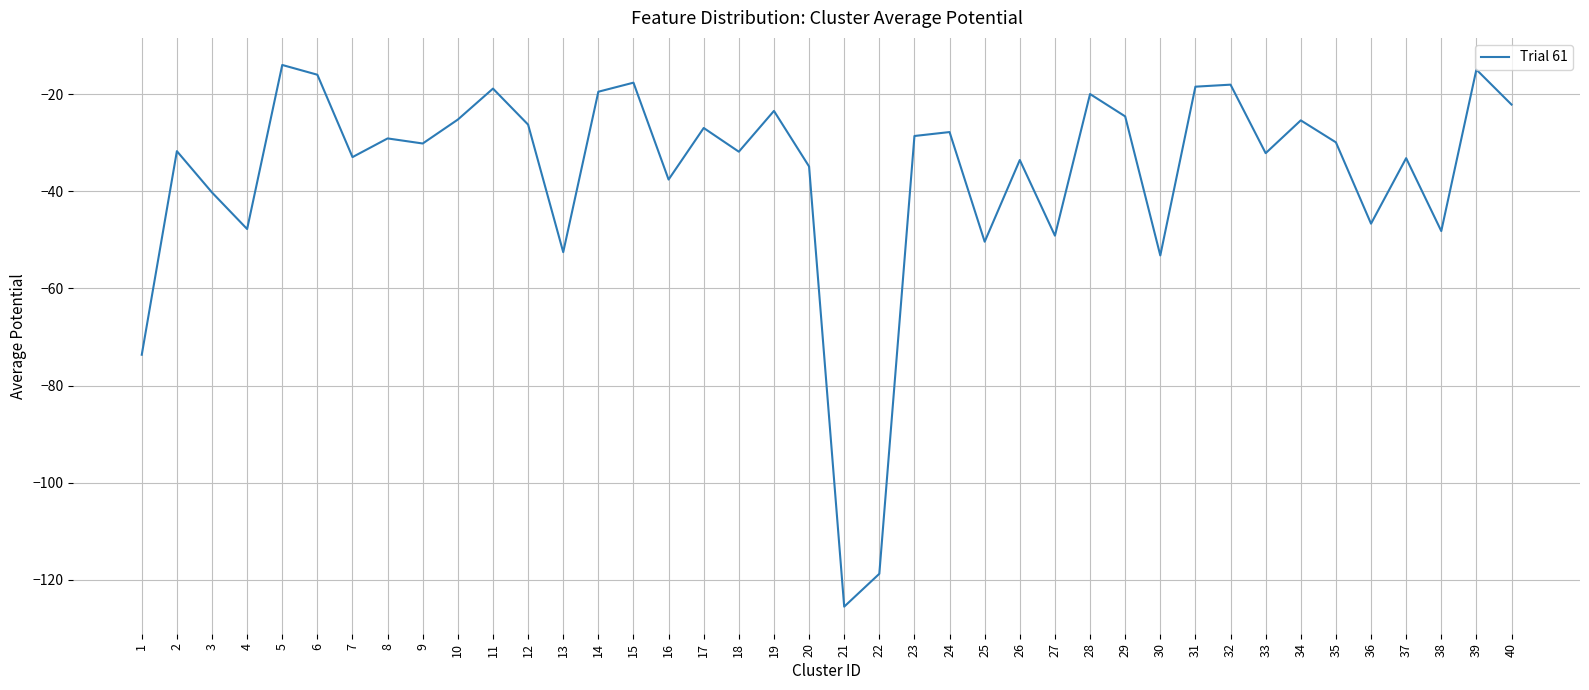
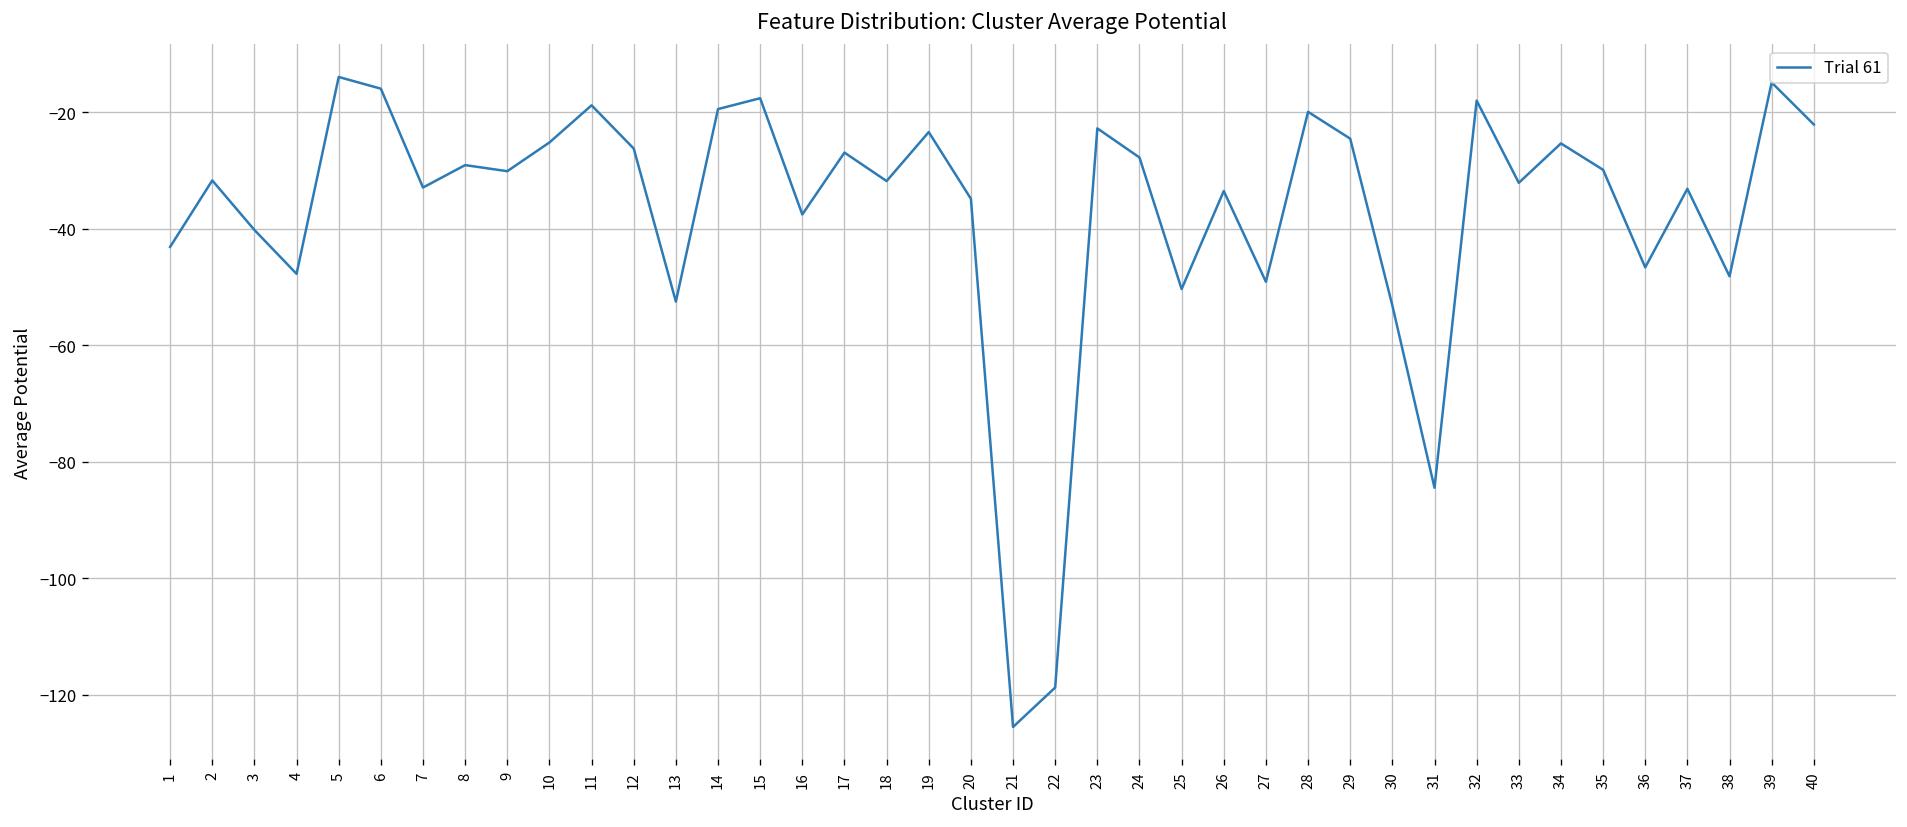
1: -74 -> -43
23: -29 -> -23
31: -18 -> -84
